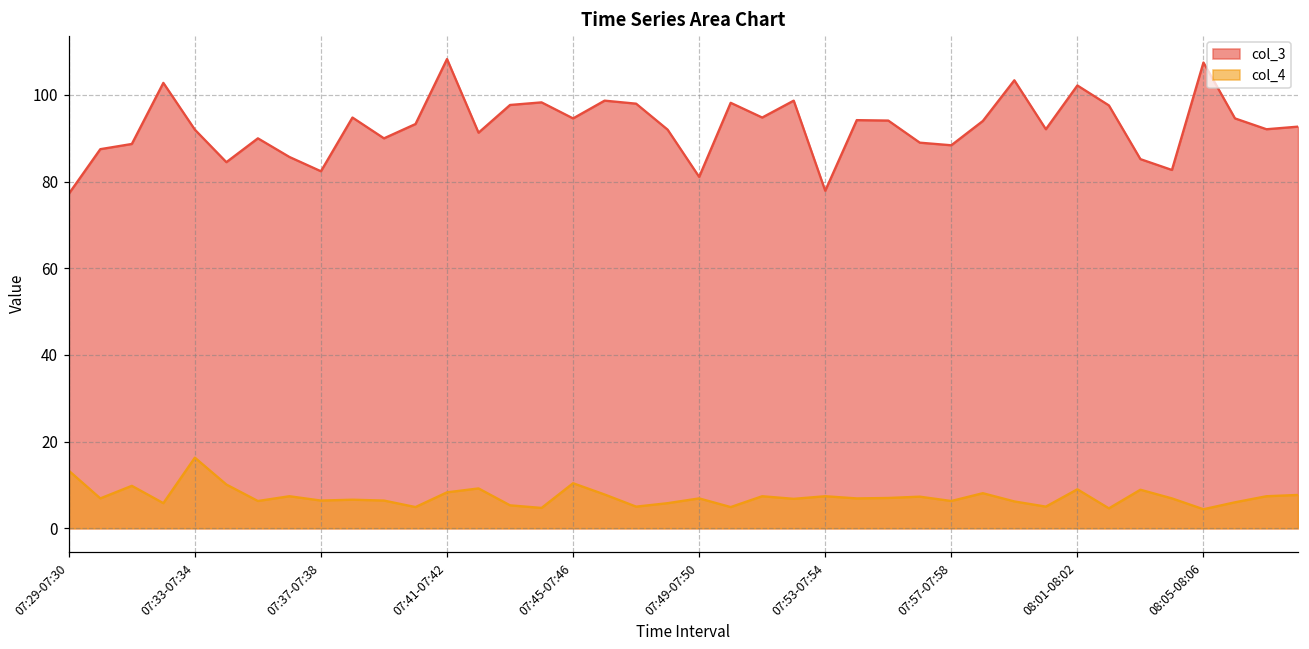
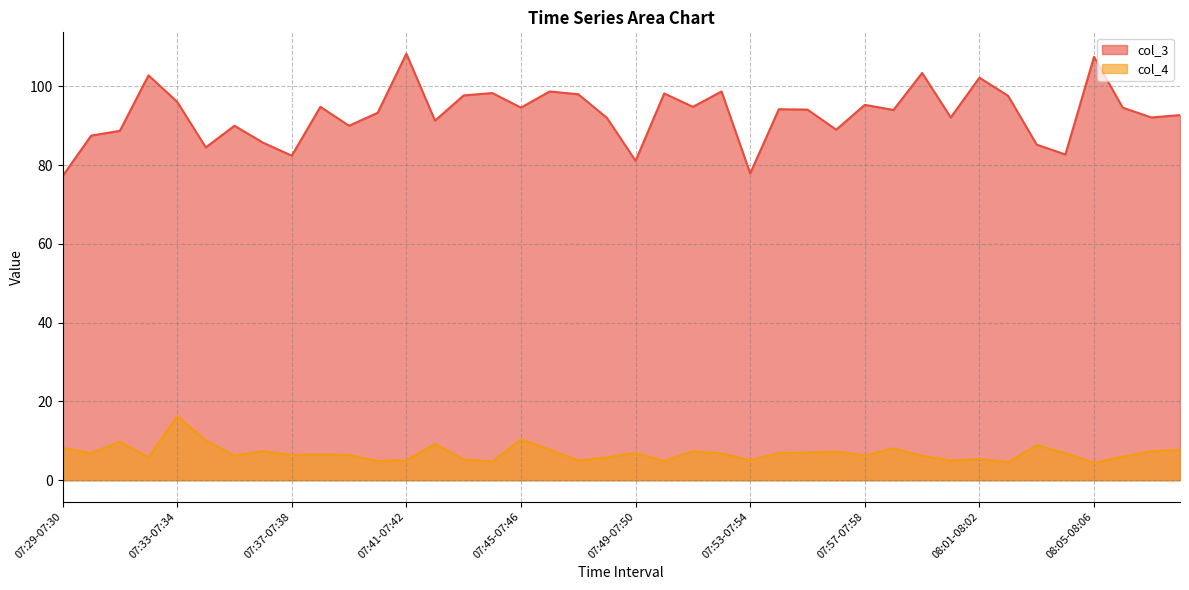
col_4, 07:29-07:30: 13 -> 8
col_3, 07:33-07:34: 92 -> 96
col_4, 07:41-07:42: 8 -> 5
col_4, 07:53-07:54: 7 -> 5
col_3, 07:57-07:58: 88 -> 95
col_4, 08:01-08:02: 9 -> 5
